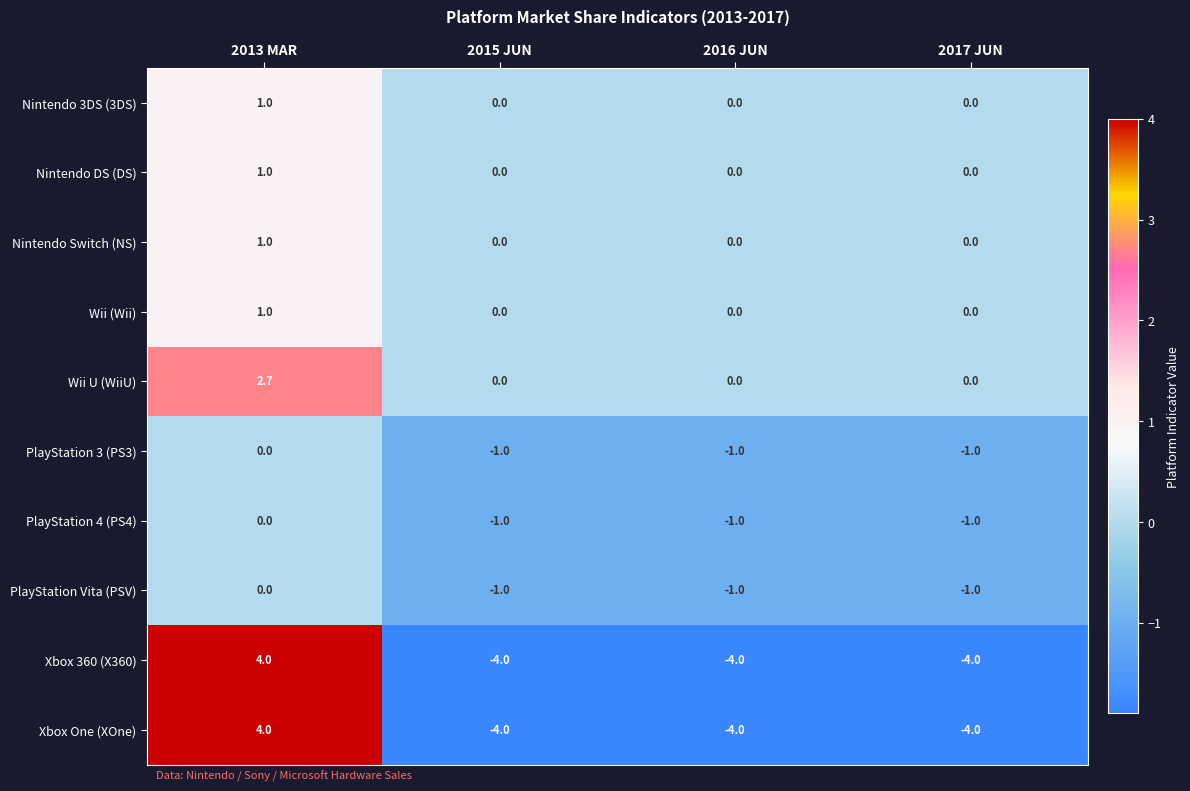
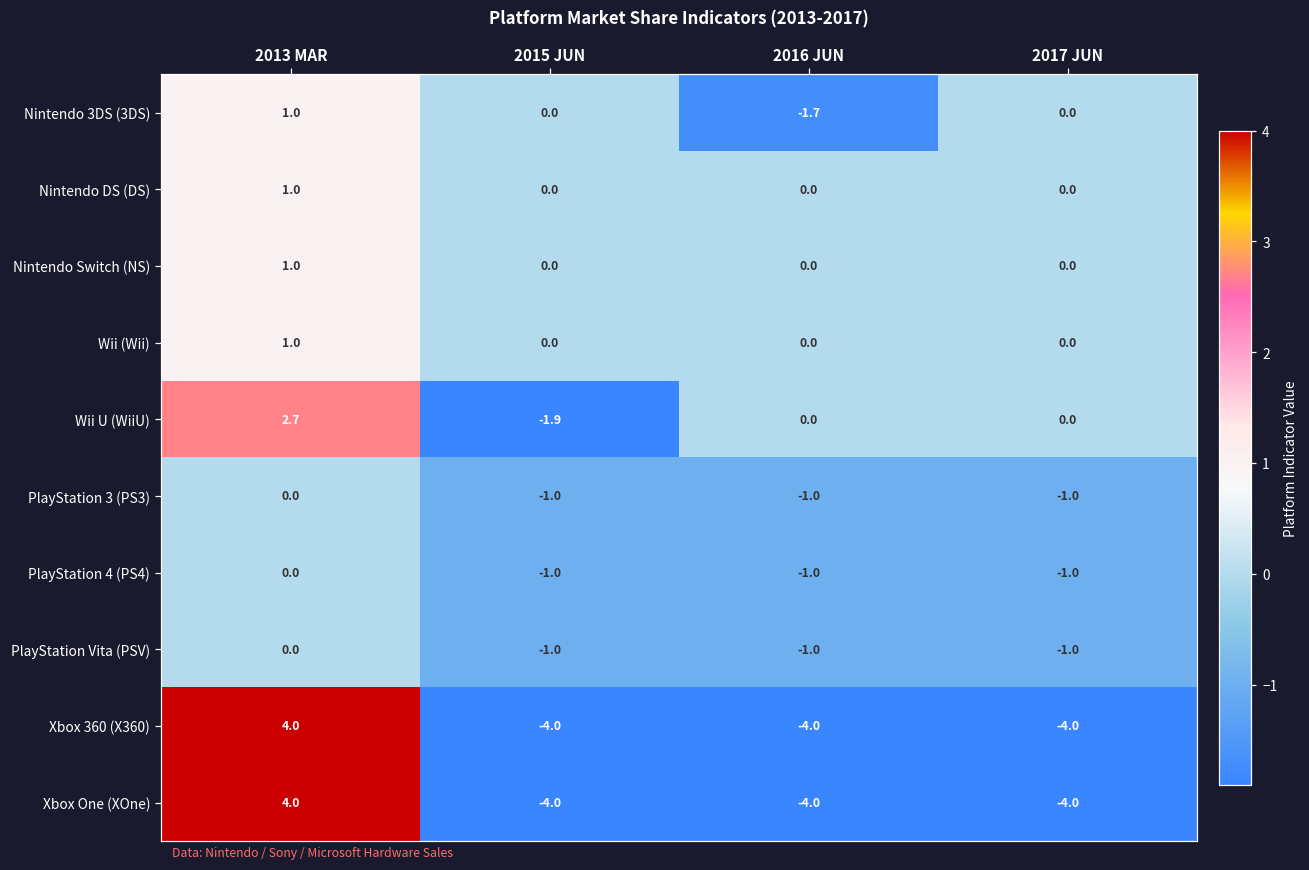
Nintendo 3DS (3DS), 2016 JUN: 0.0 -> -1.7
Wii U (WiiU), 2015 JUN: 0.0 -> -1.9
